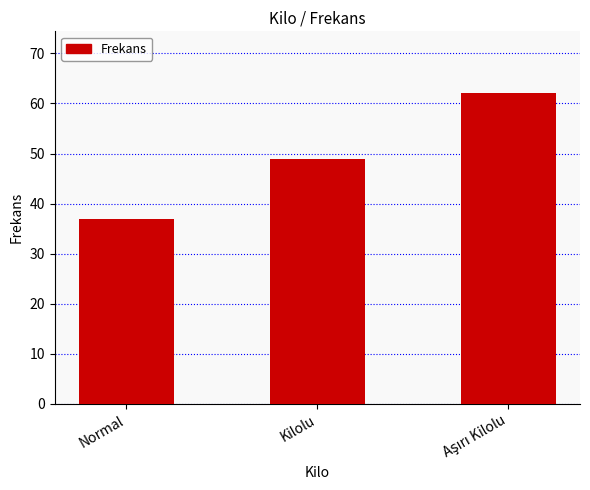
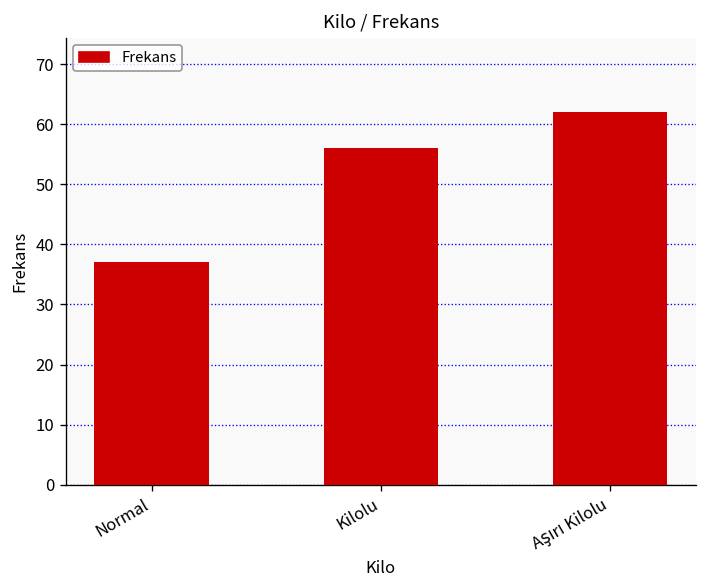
Kilolu: 49 -> 56
